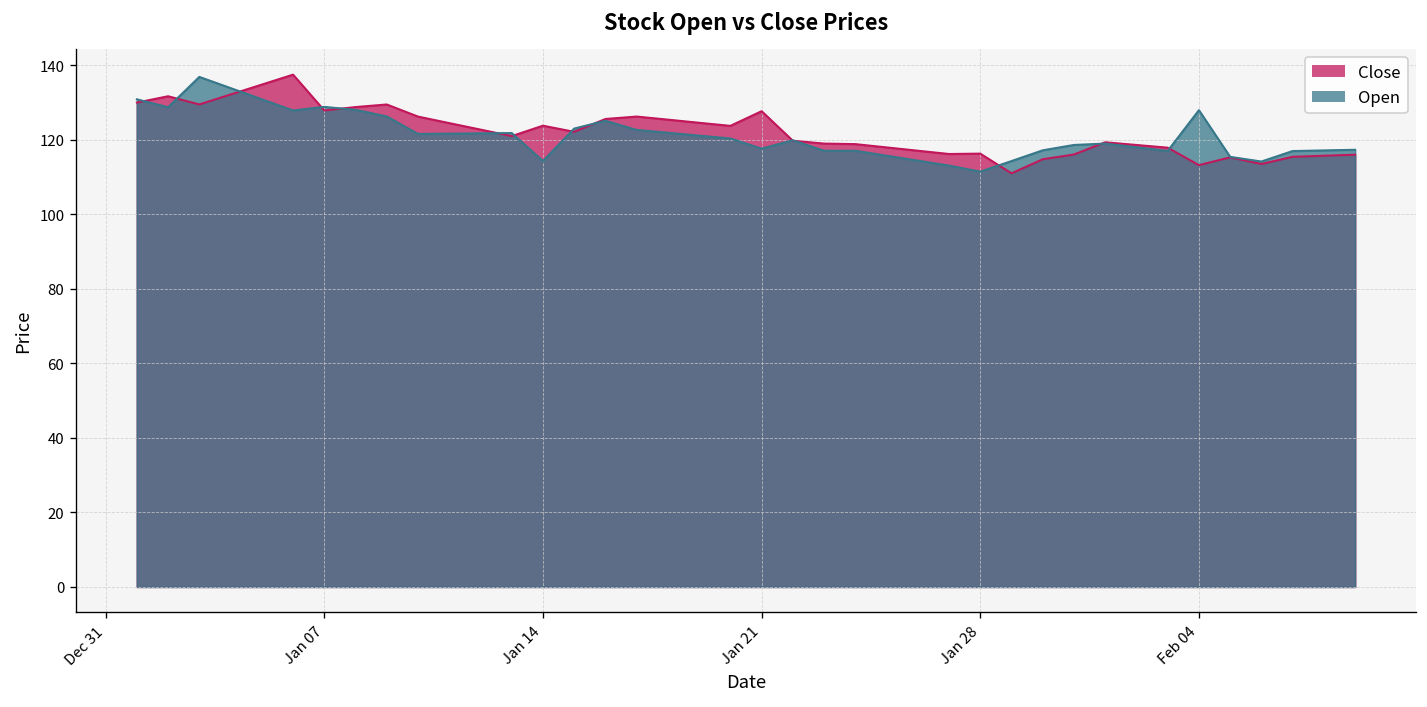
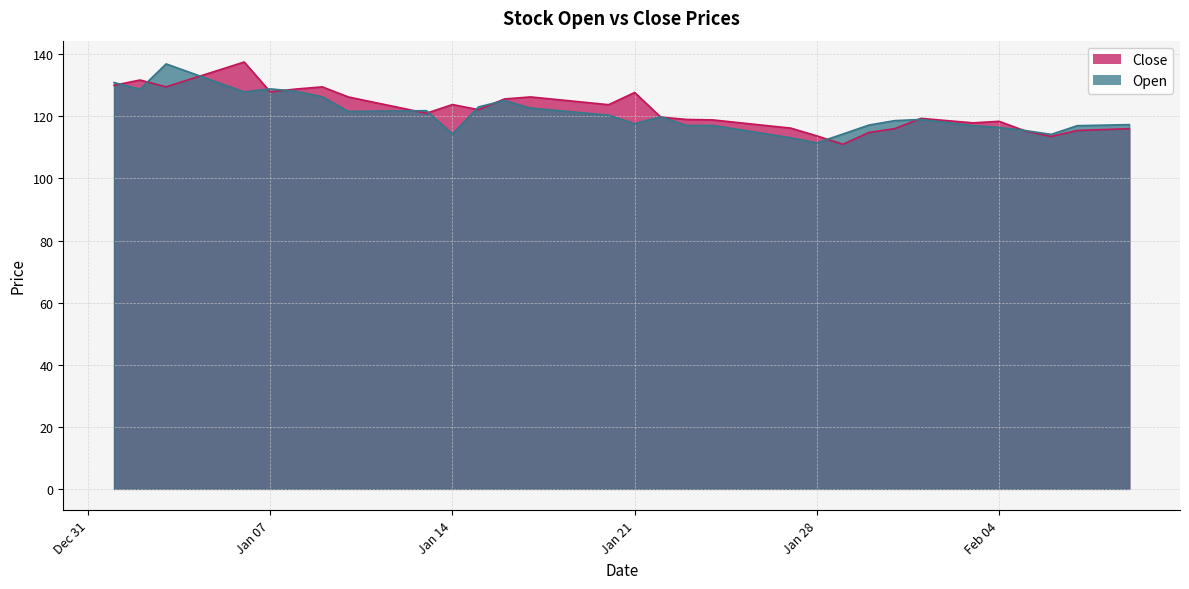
Close, Jan 28: 116 -> 114
Close, Feb 04: 113 -> 118
Open, Feb 04: 128 -> 116
